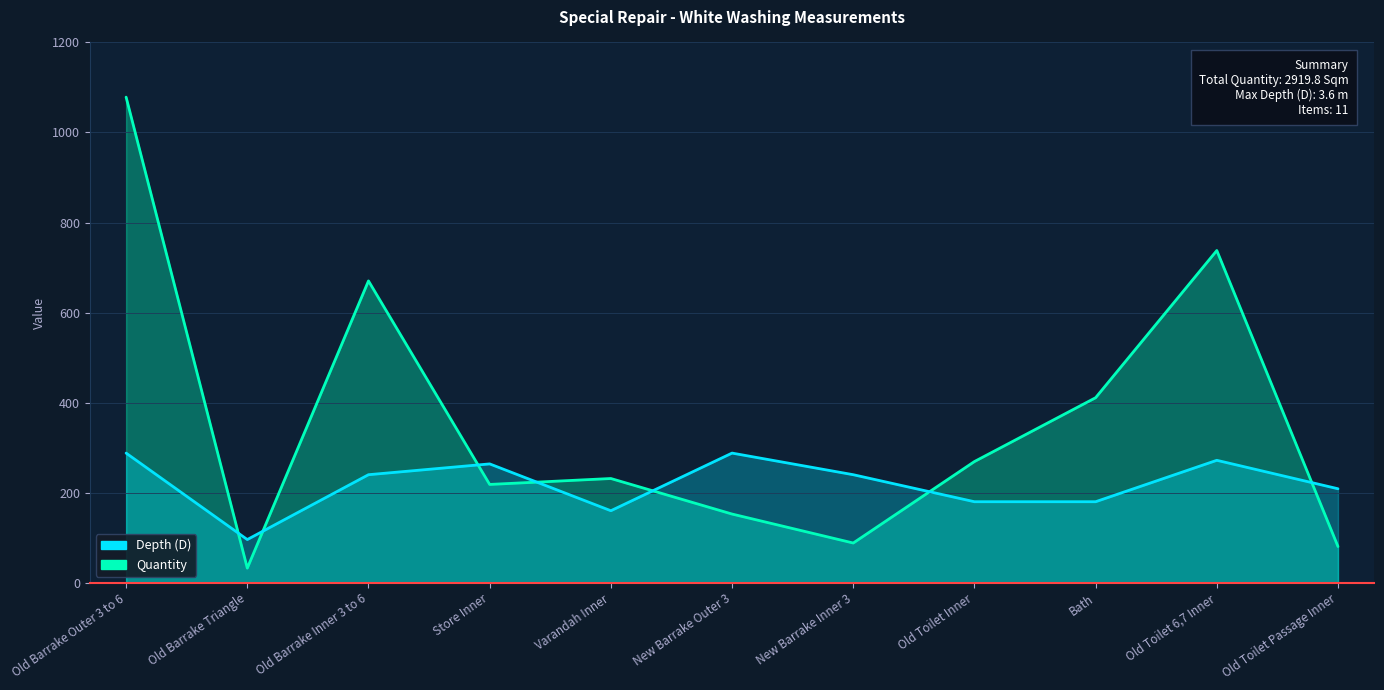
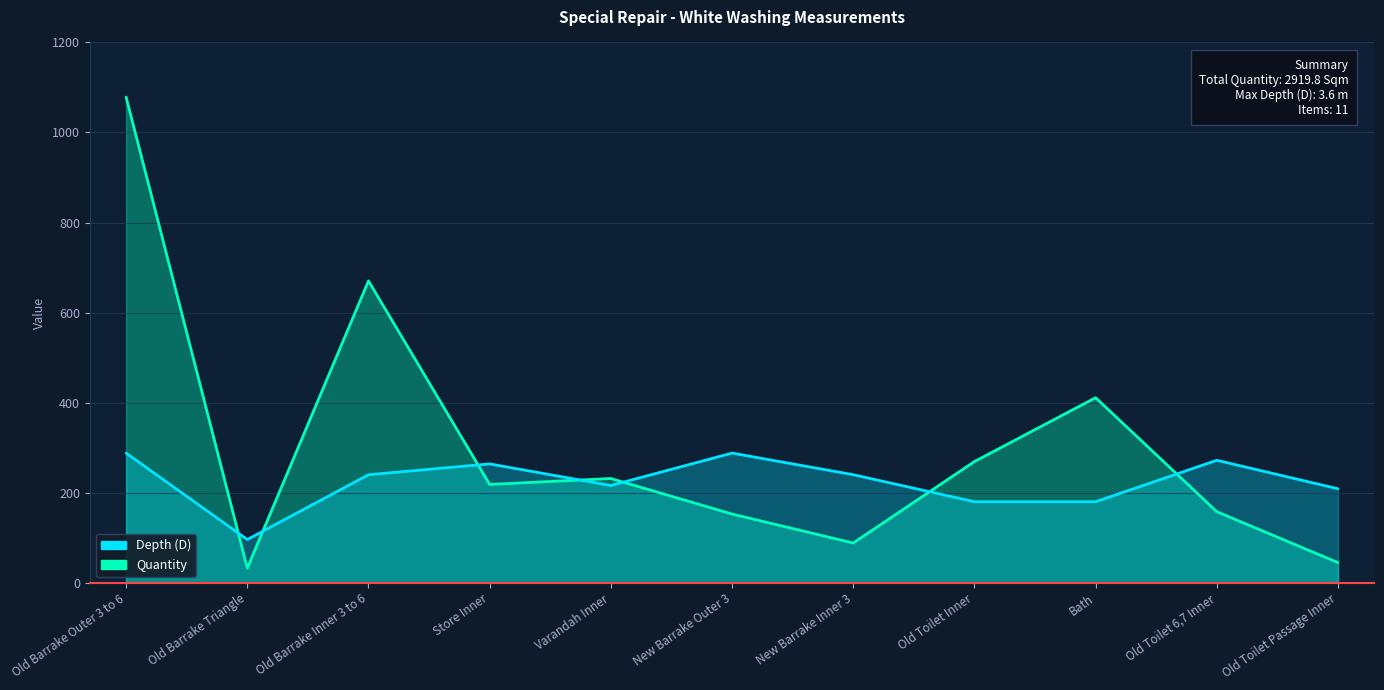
Depth (D), Varandah Inner: 160 -> 220
Quantity, Old Toilet 6,7 Inner: 740 -> 160
Quantity, Old Toilet Passage Inner: 80 -> 40
